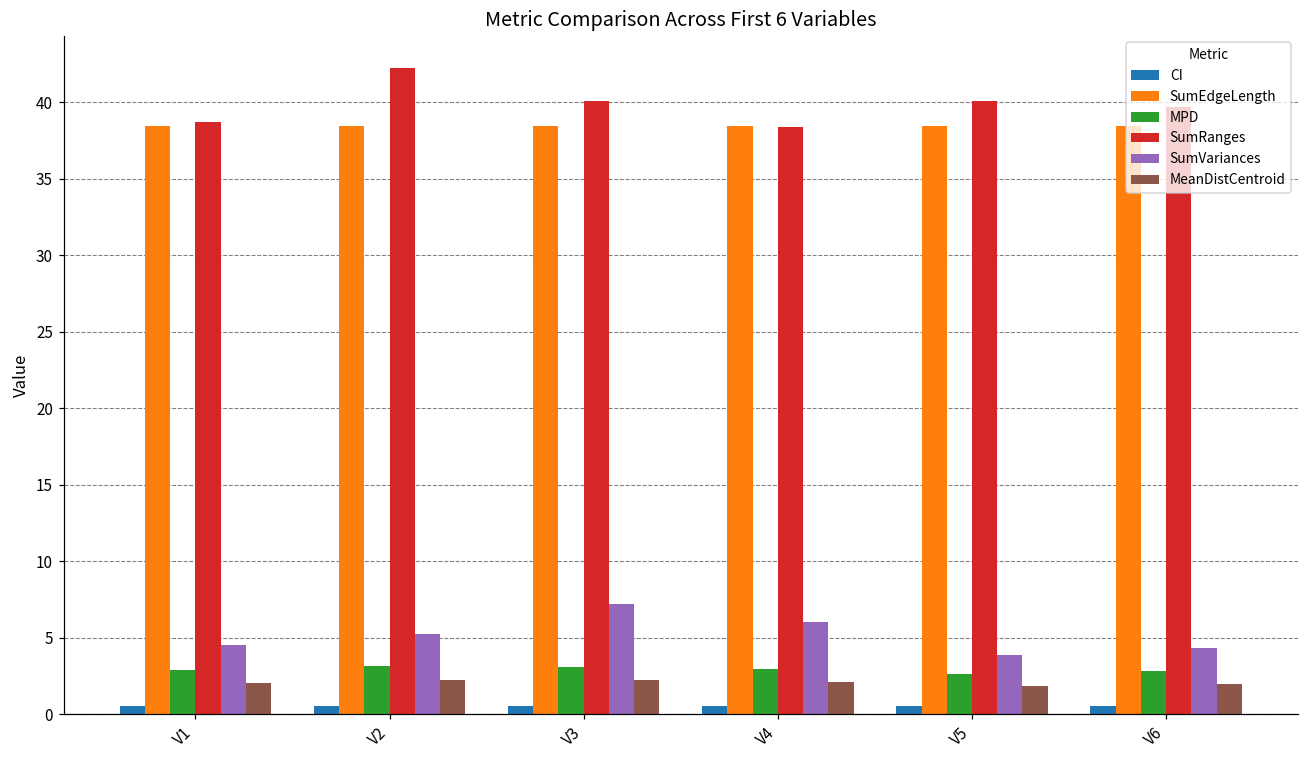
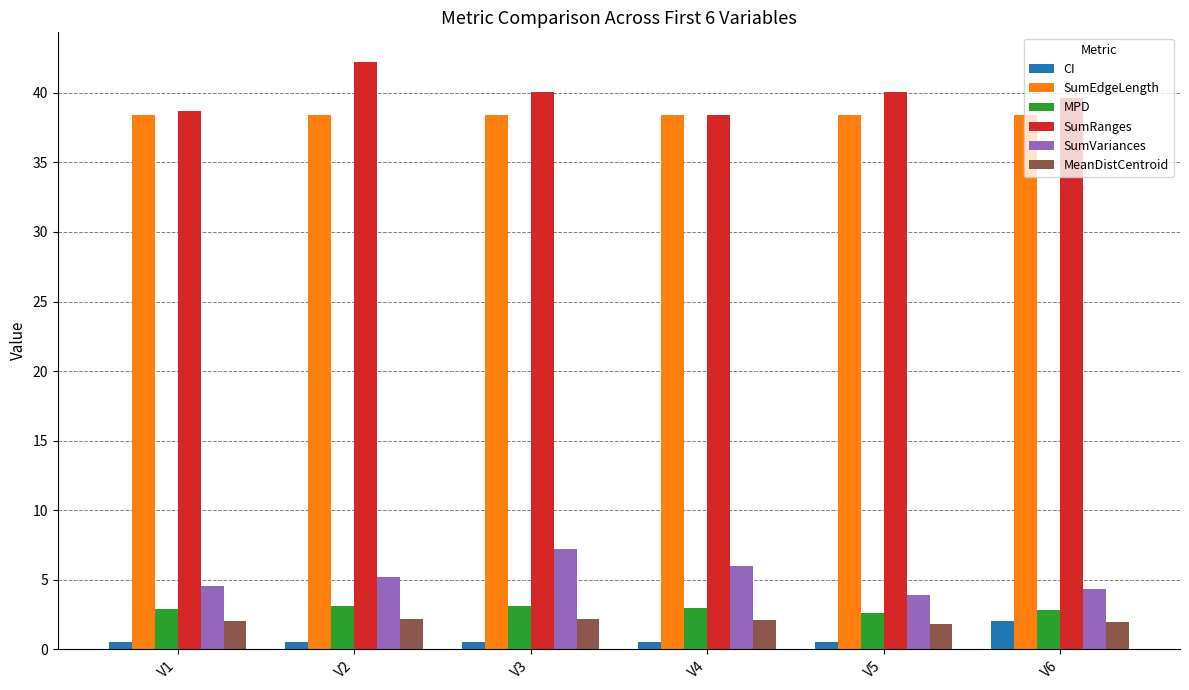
CI, V6: 0.5 -> 2.0
